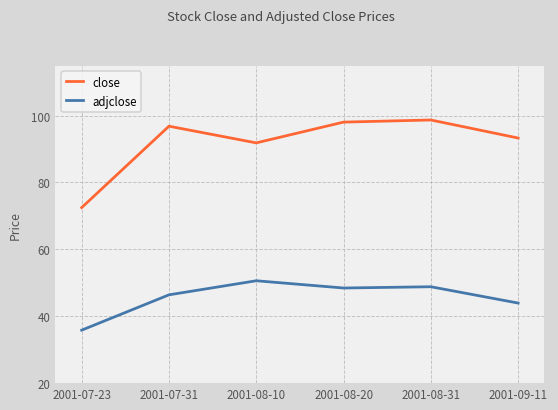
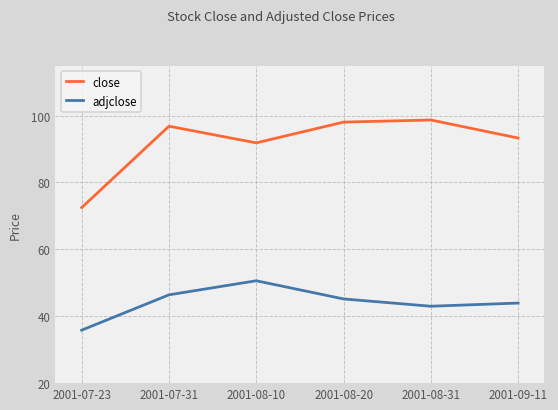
adjclose, 2001-08-20: 48 -> 45
adjclose, 2001-08-31: 49 -> 43
